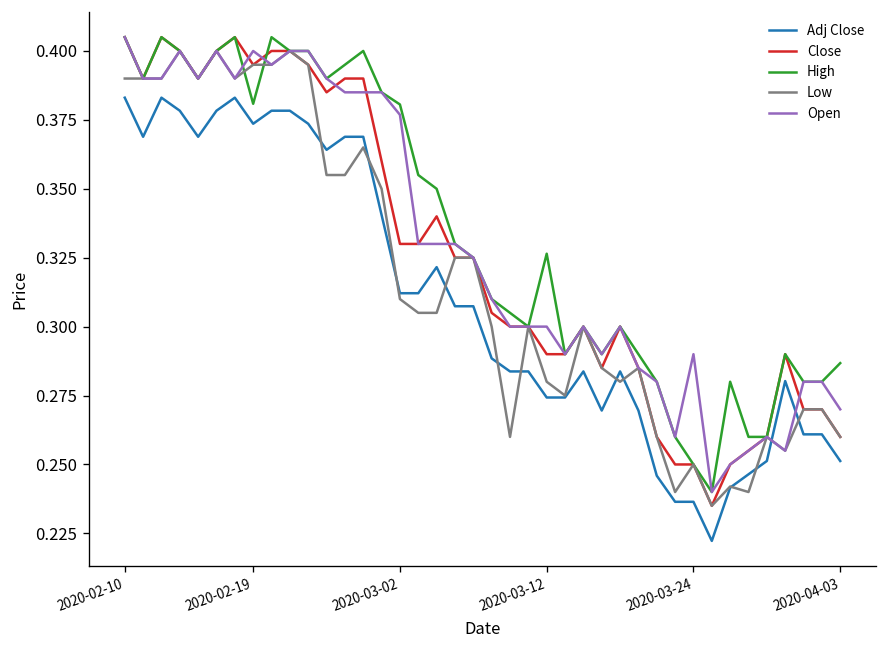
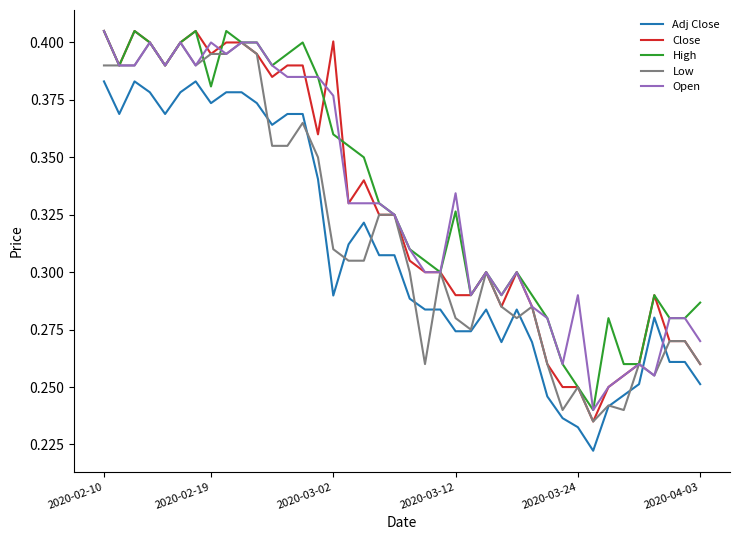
Adj Close, 2020-03-02: 0.312 -> 0.290
Close, 2020-03-02: 0.330 -> 0.400
High, 2020-03-02: 0.381 -> 0.360
Open, 2020-03-12: 0.300 -> 0.334
Adj Close, 2020-03-24: 0.236 -> 0.233
